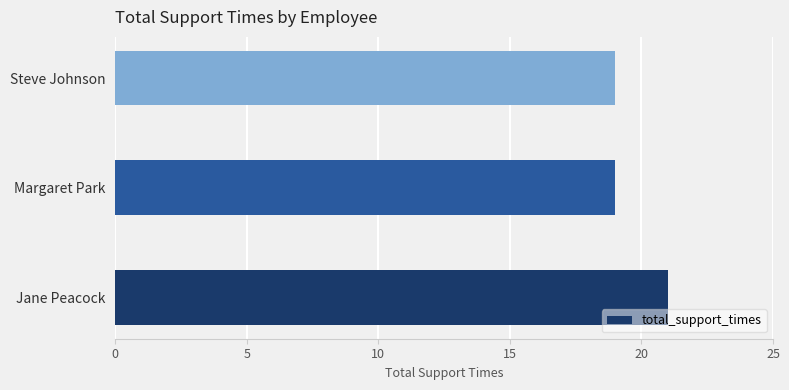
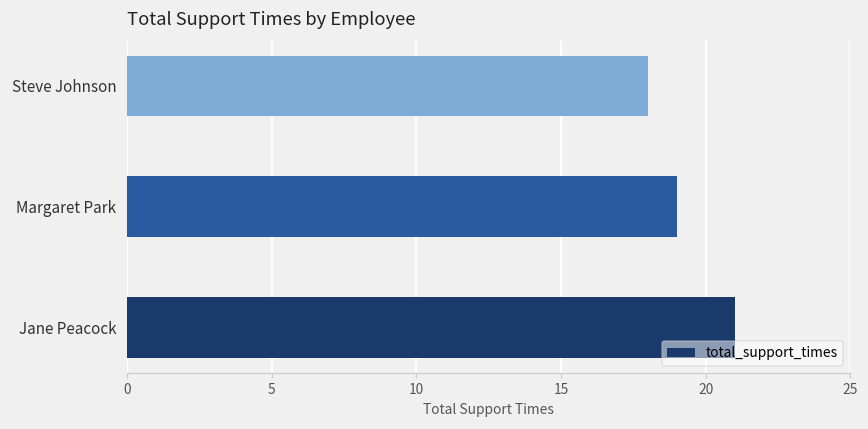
Steve Johnson: 19 -> 18
